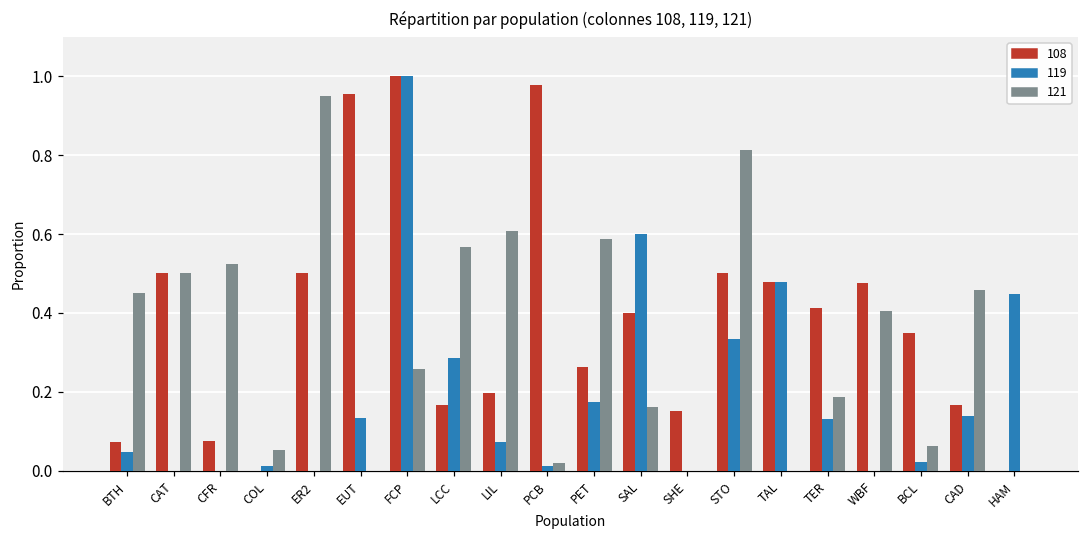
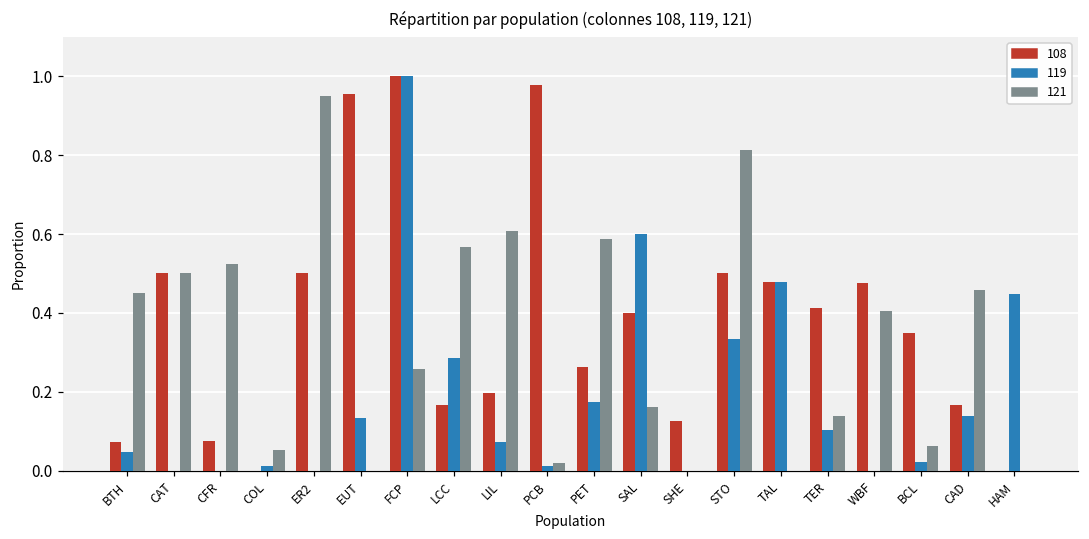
108, SHE: 0.15 -> 0.13
119, TER: 0.13 -> 0.10
121, TER: 0.19 -> 0.14
